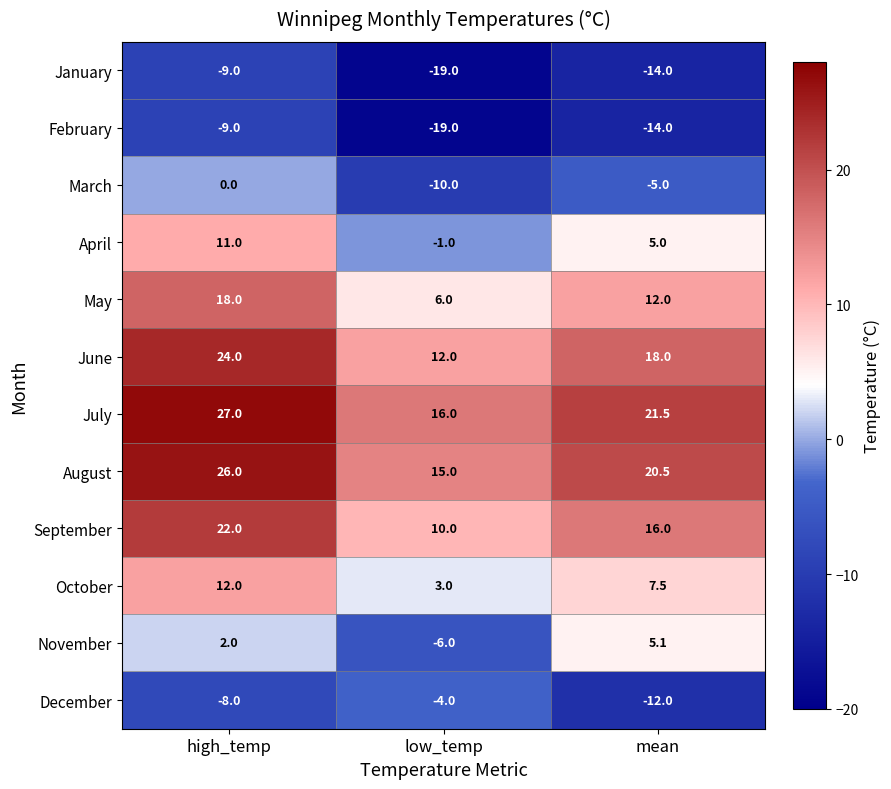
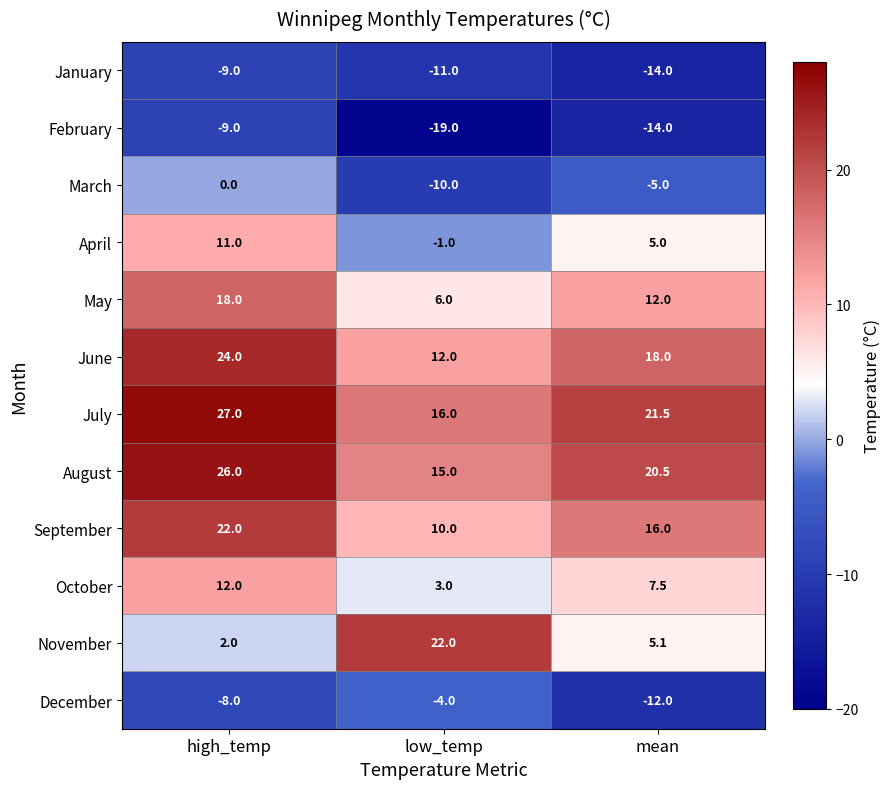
January, low_temp: -19.0 -> -11.0
November, low_temp: -6.0 -> 22.0
